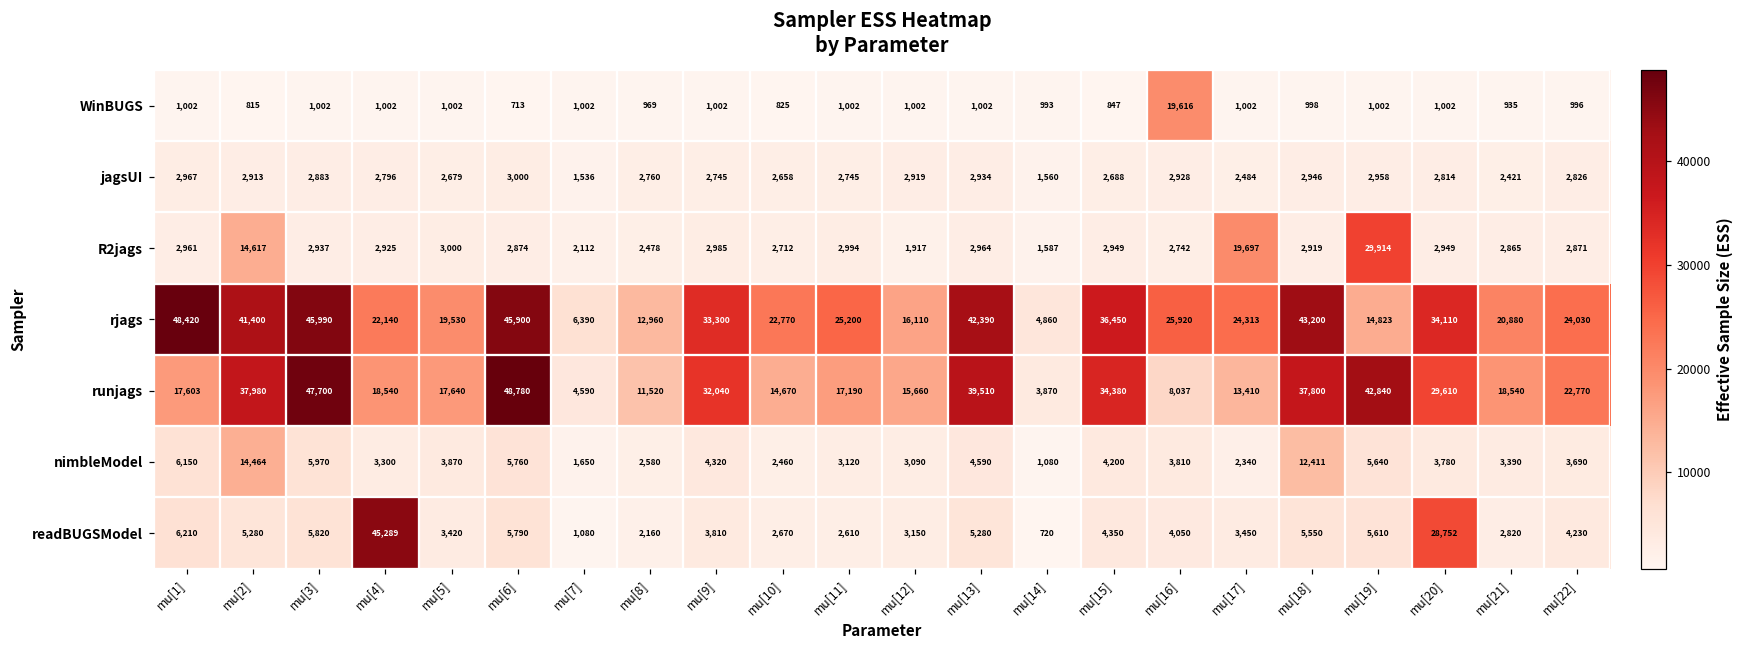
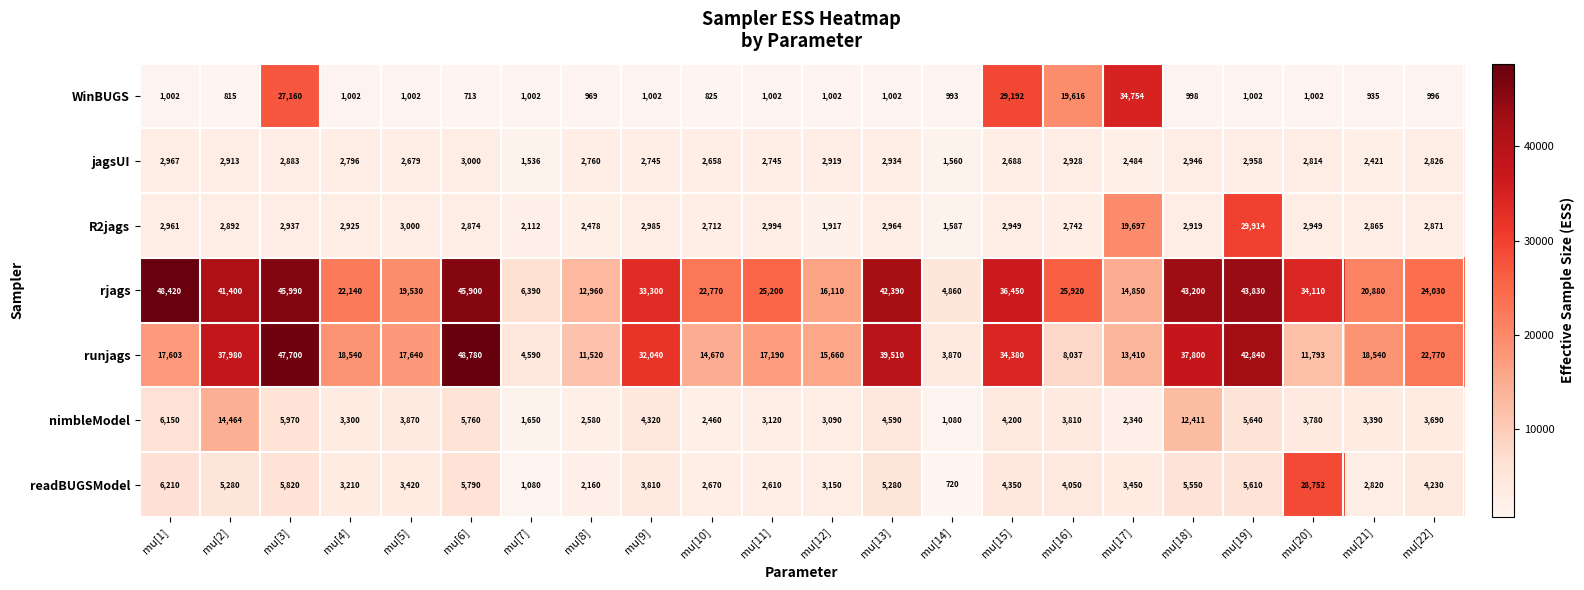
WinBUGS, mu[3]: 1,002 -> 27,160
WinBUGS, mu[15]: 847 -> 29,192
WinBUGS, mu[17]: 1,002 -> 34,754
R2jags, mu[2]: 14,617 -> 2,892
rjags, mu[17]: 24,313 -> 14,850
rjags, mu[19]: 14,823 -> 43,830
runjags, mu[20]: 29,610 -> 11,793
readBUGSModel, mu[4]: 45,289 -> 3,210
